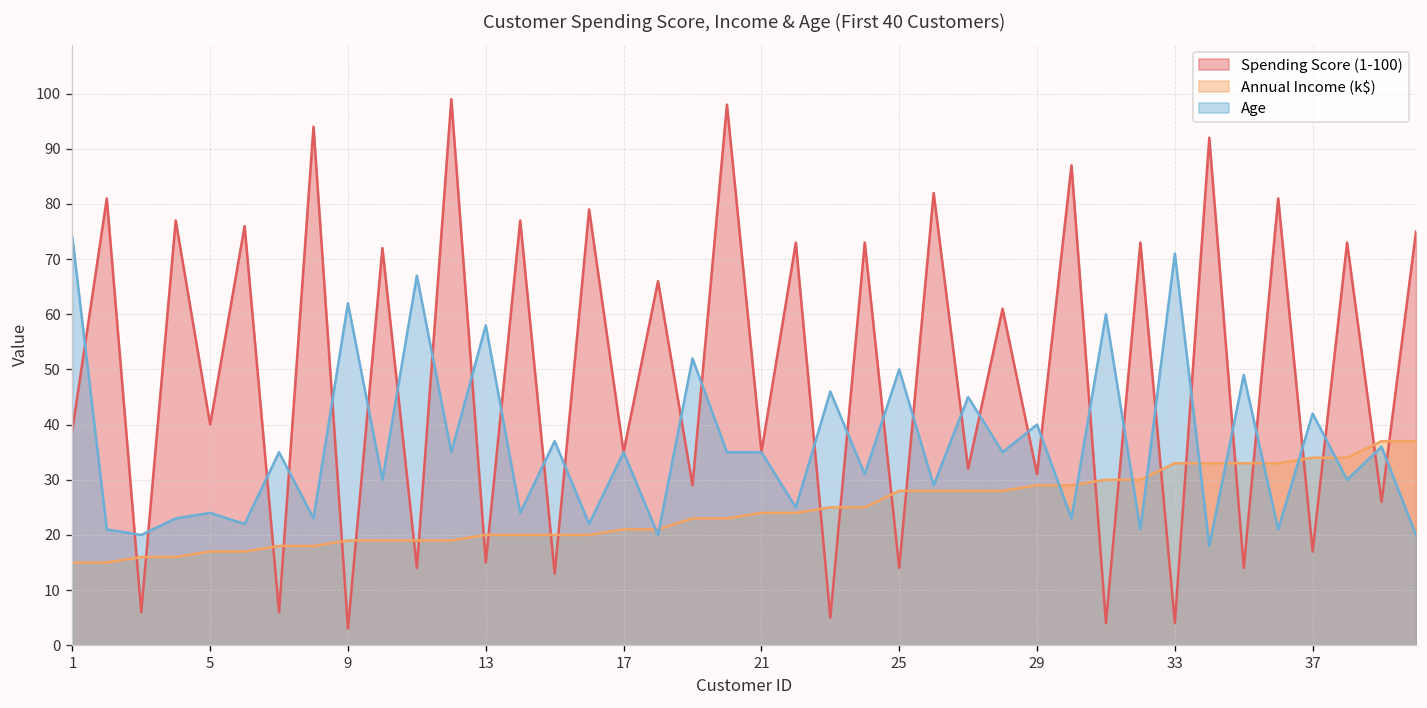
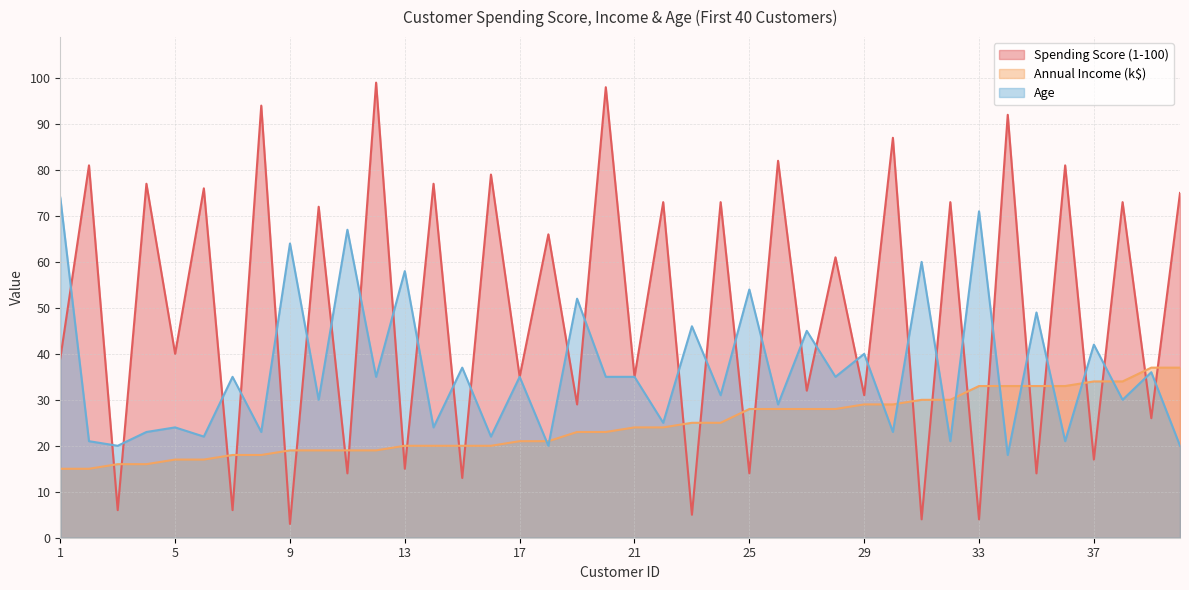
Age, 9: 62 -> 64
Age, 25: 50 -> 54
